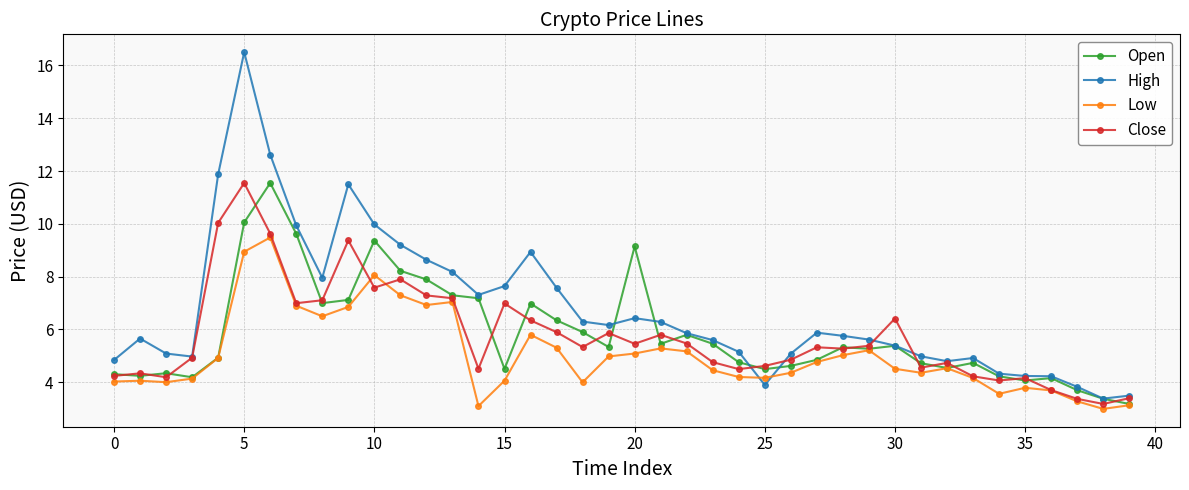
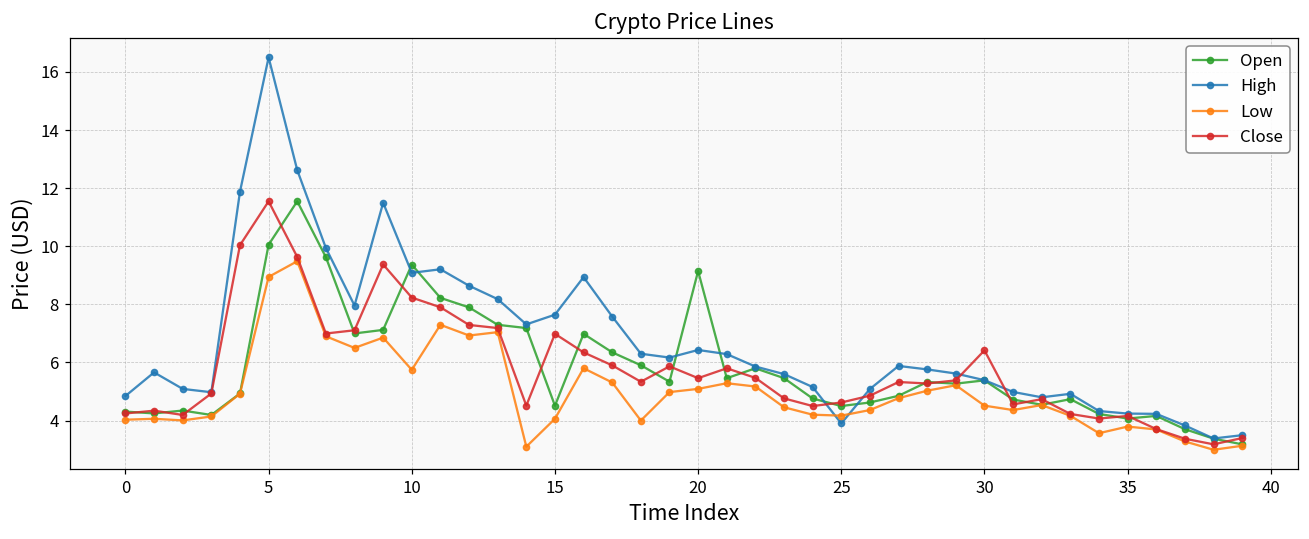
High, 10: 10.0 -> 9.1
Low, 10: 8.1 -> 5.7
Close, 10: 7.6 -> 8.2
